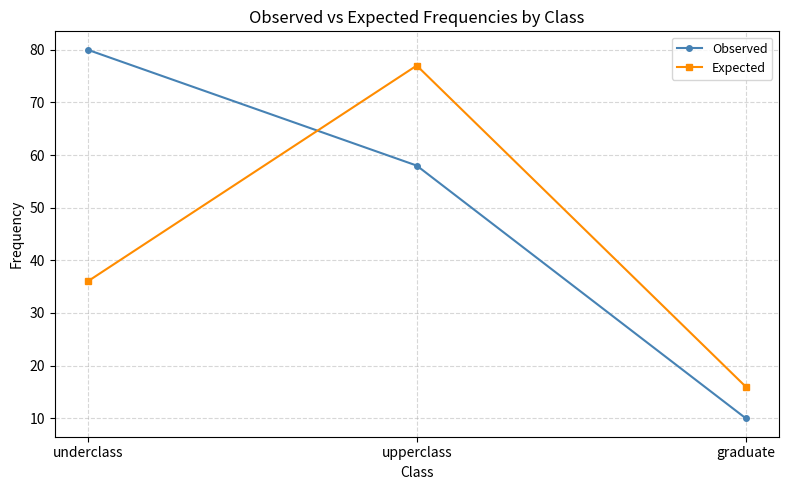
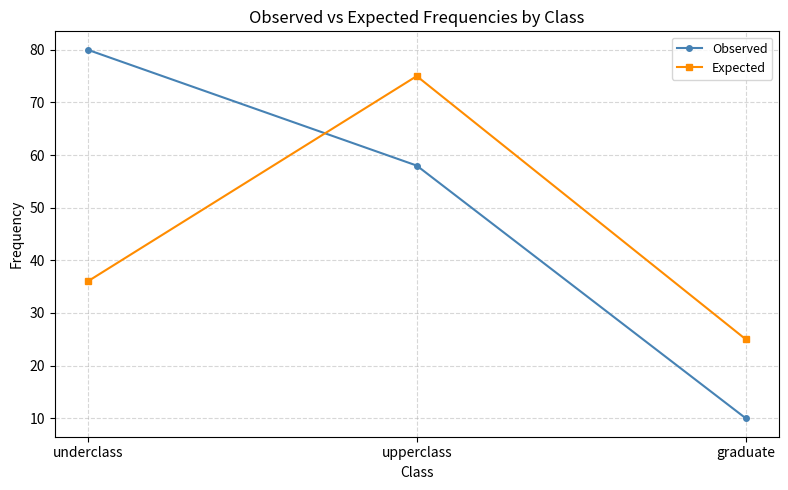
Expected, upperclass: 77 -> 75
Expected, graduate: 16 -> 25
